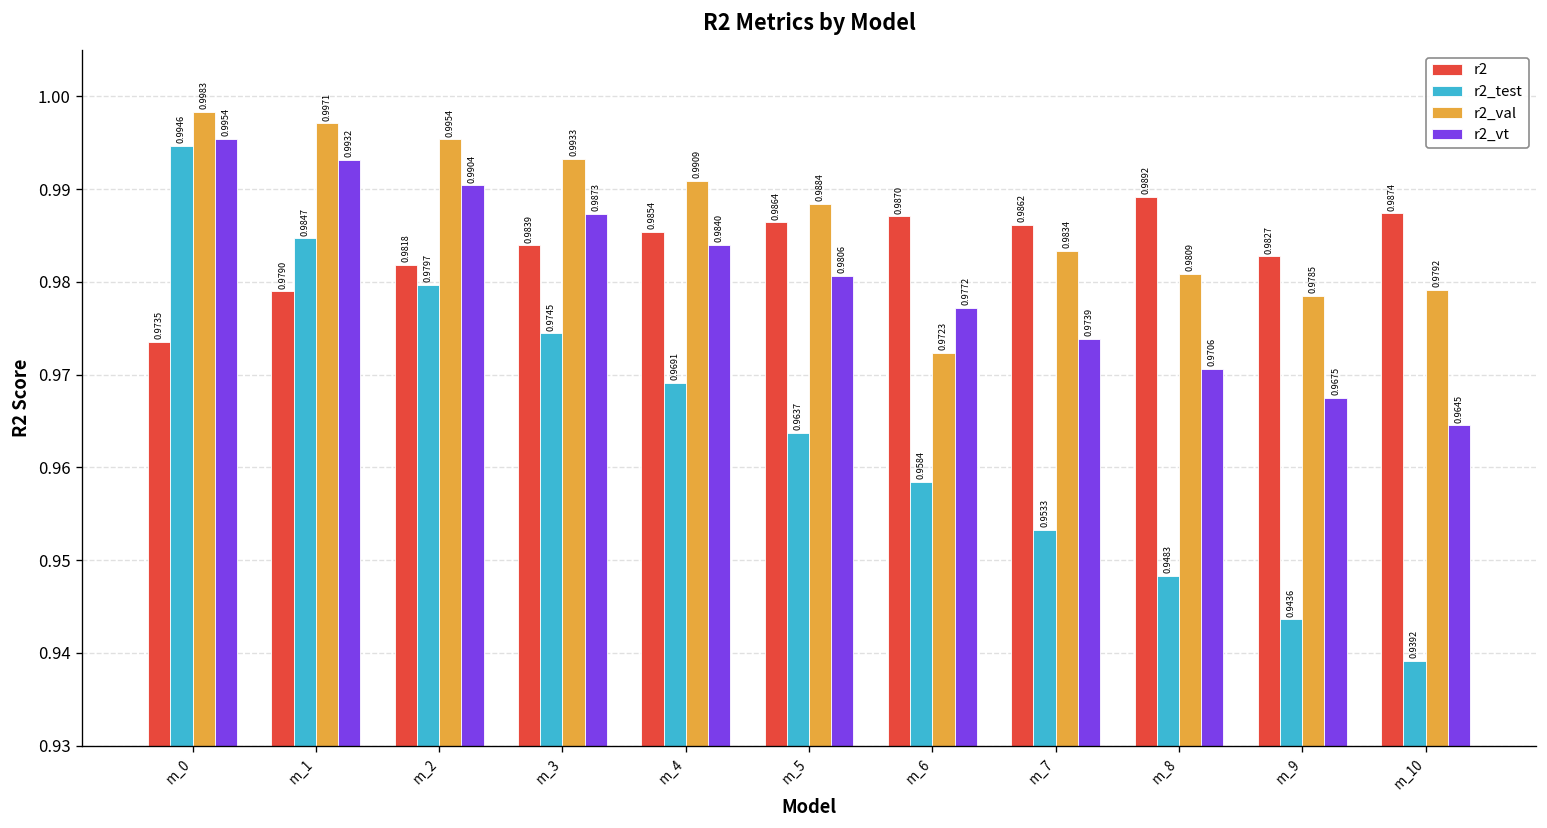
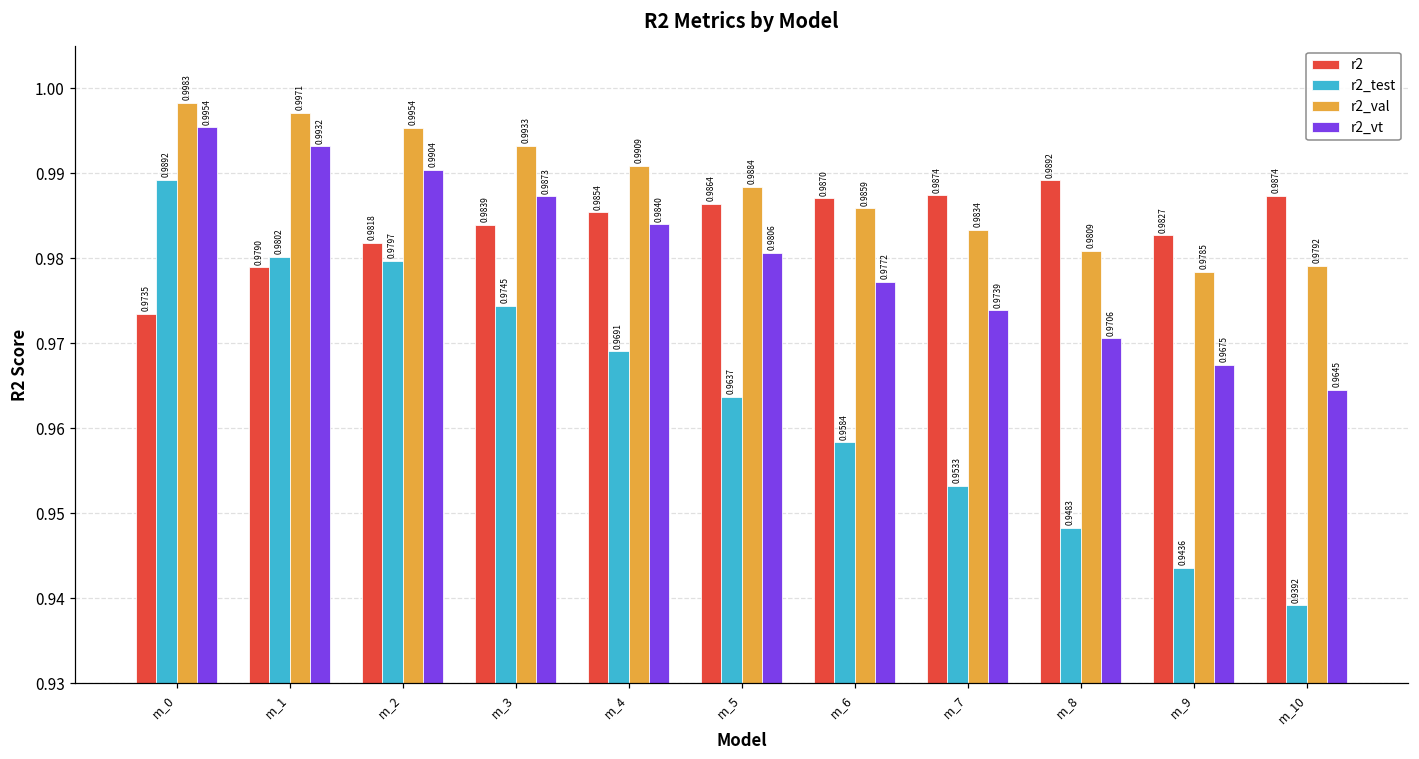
r2_test, m_0: 0.9946 -> 0.9892
r2_test, m_1: 0.9847 -> 0.9802
r2_val, m_6: 0.9723 -> 0.9859
r2, m_7: 0.9862 -> 0.9874
